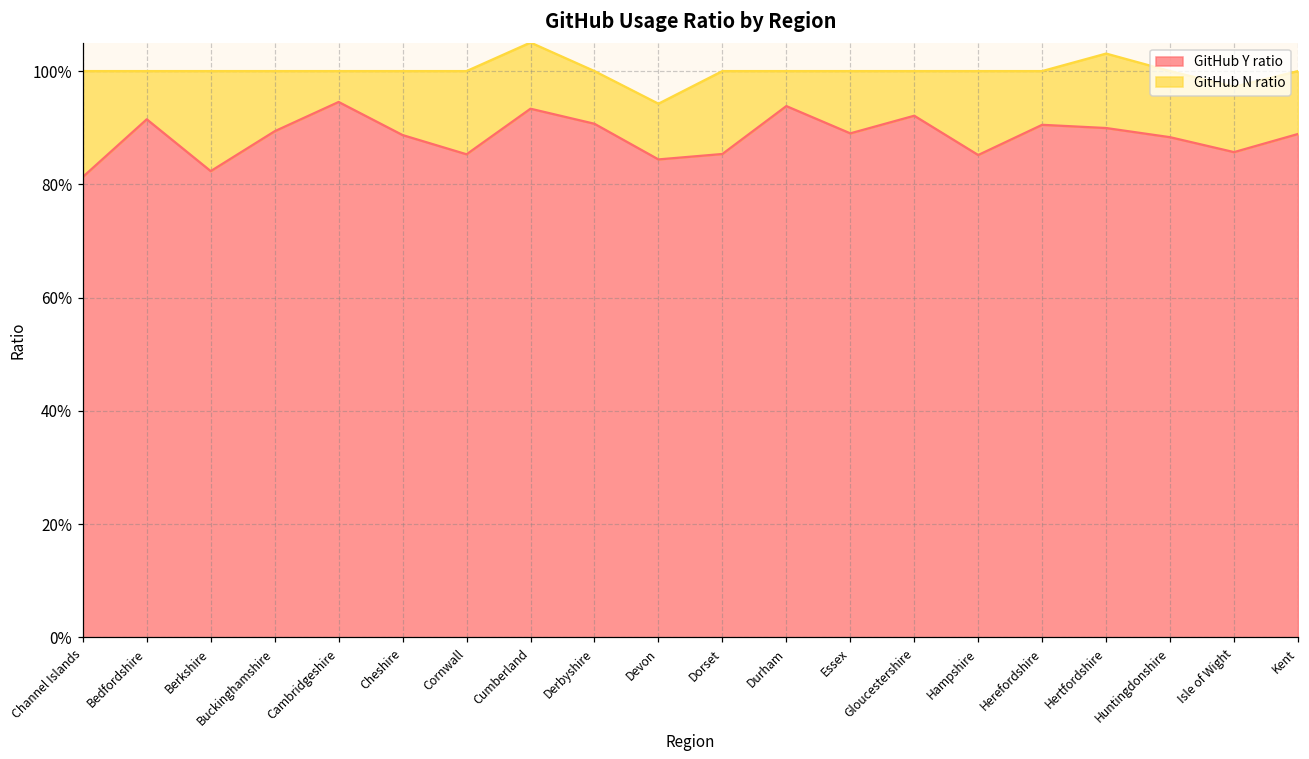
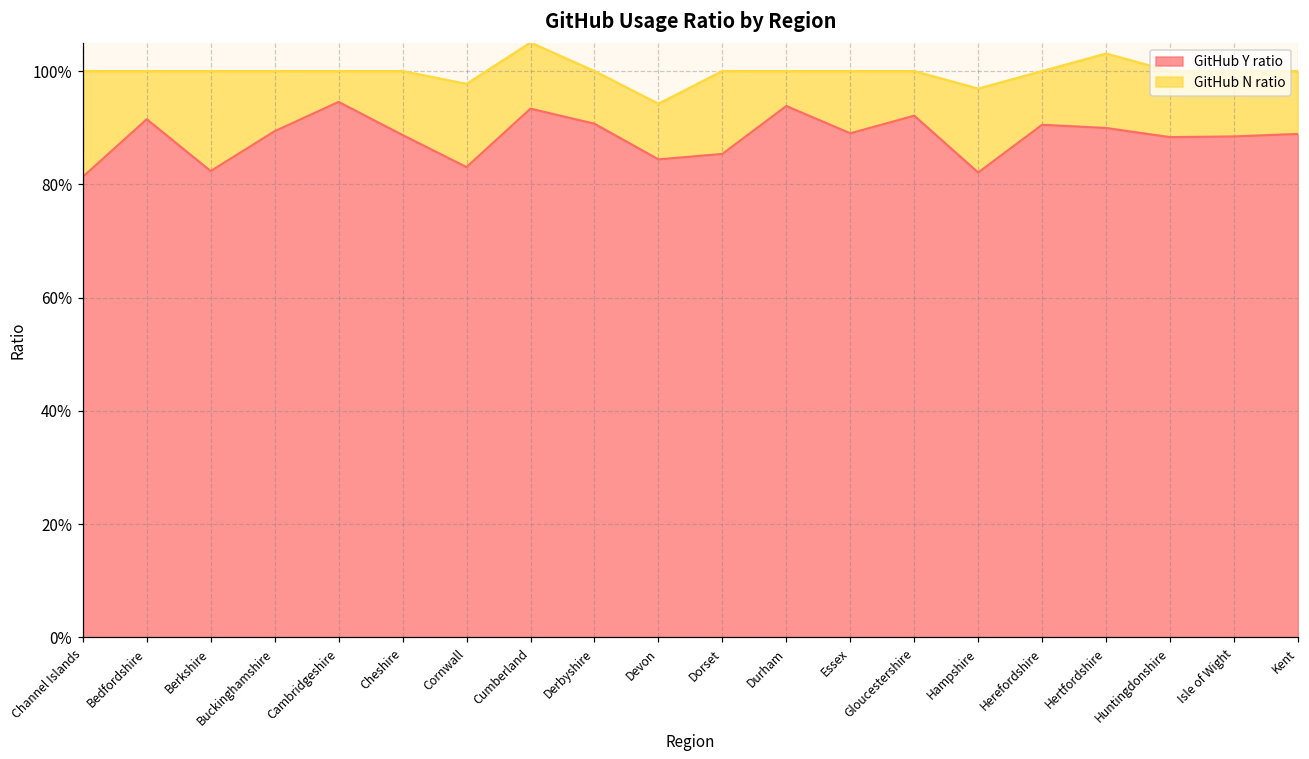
GitHub Y ratio, Cornwall: 85% -> 83%
GitHub Y ratio, Hampshire: 85% -> 82%
GitHub Y ratio, Isle of Wight: 86% -> 88%
